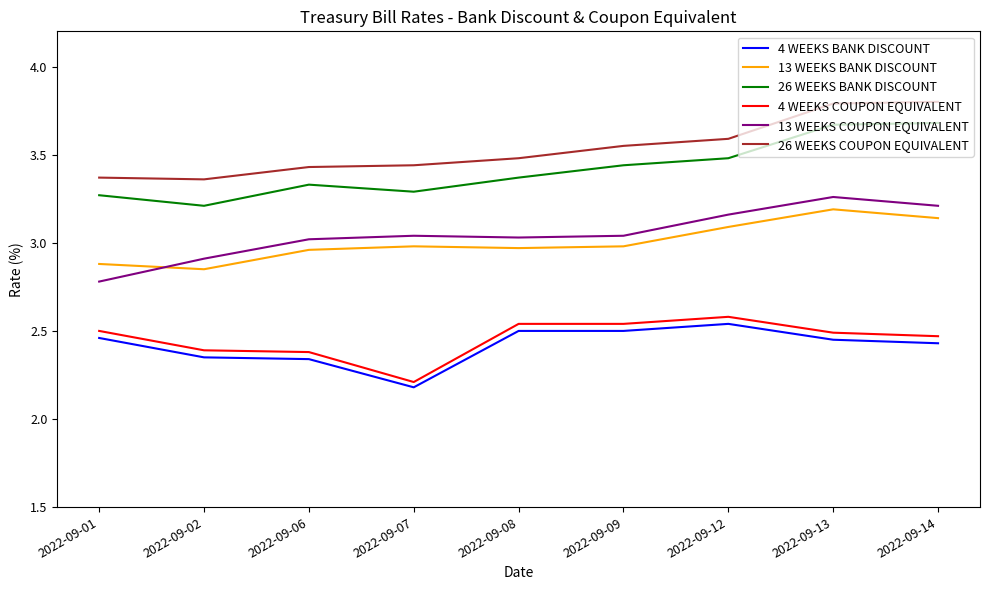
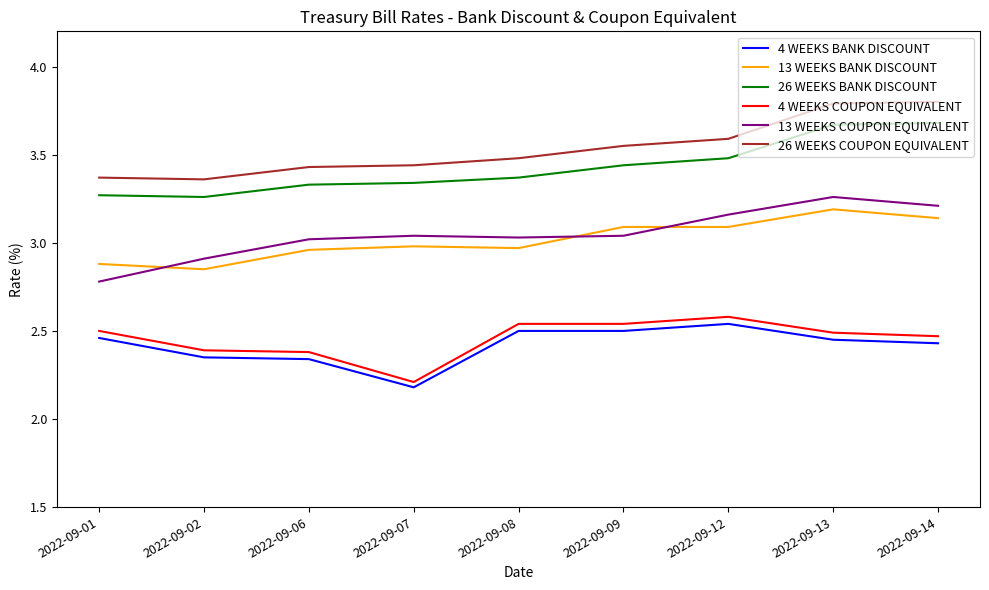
26 WEEKS BANK DISCOUNT, 2022-09-02: 3.21 -> 3.26
26 WEEKS BANK DISCOUNT, 2022-09-07: 3.29 -> 3.34
13 WEEKS BANK DISCOUNT, 2022-09-09: 2.98 -> 3.09
